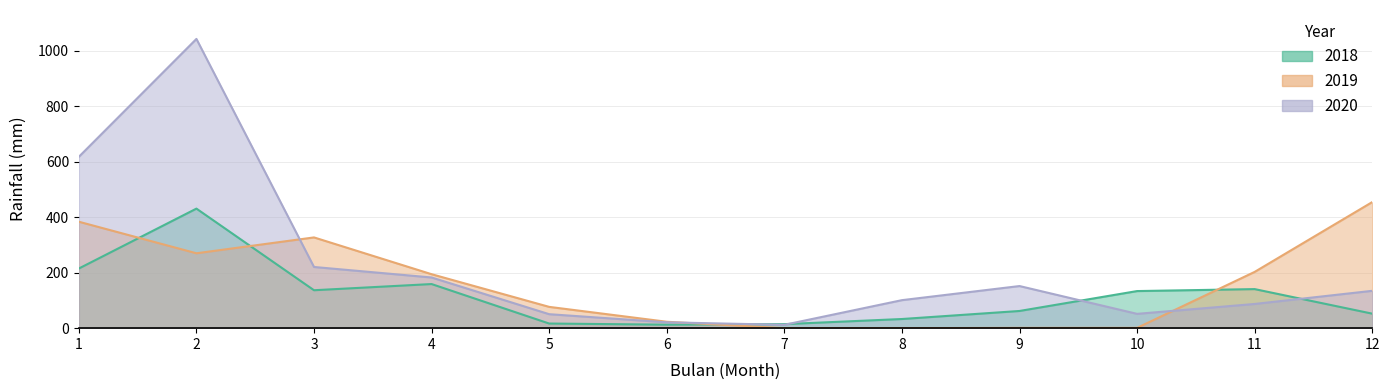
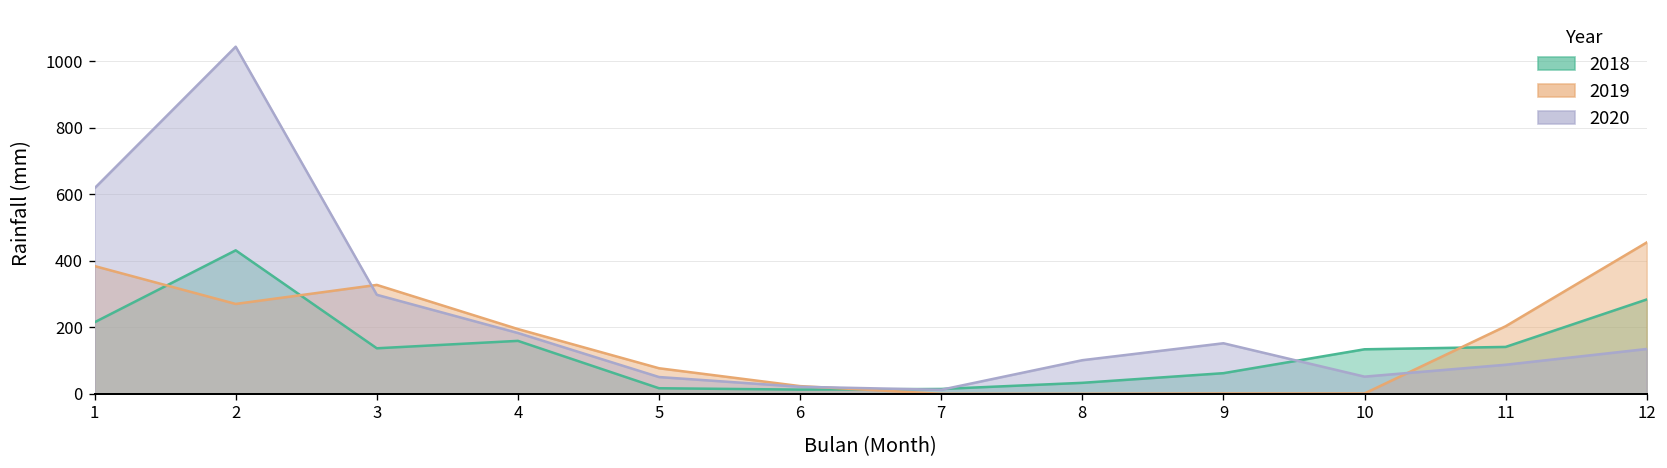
2020, 3: 220 -> 300
2018, 12: 50 -> 280
